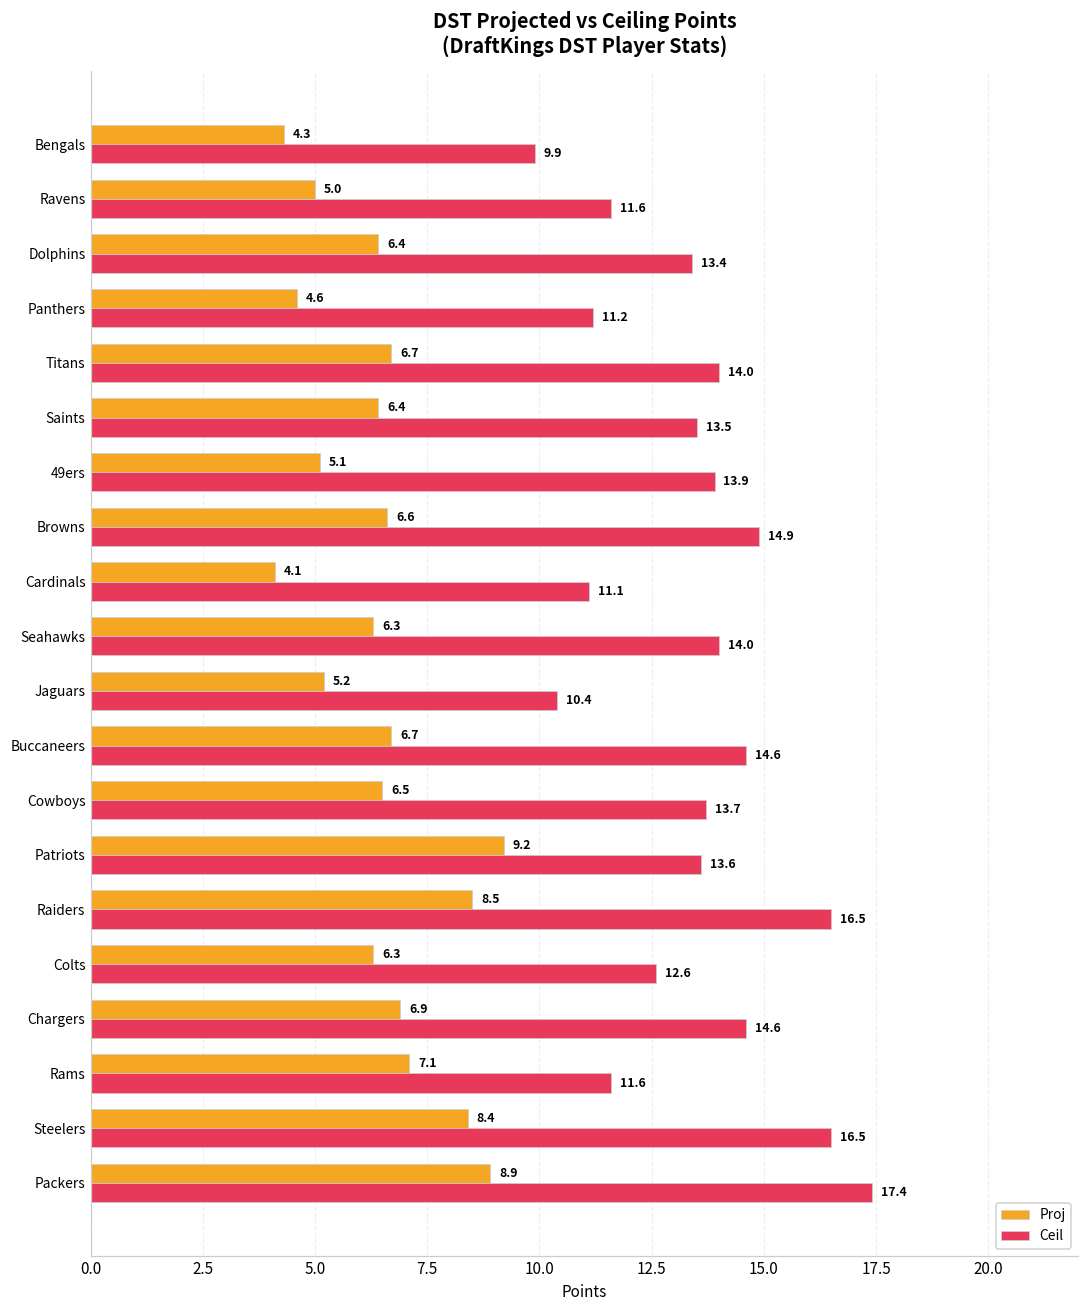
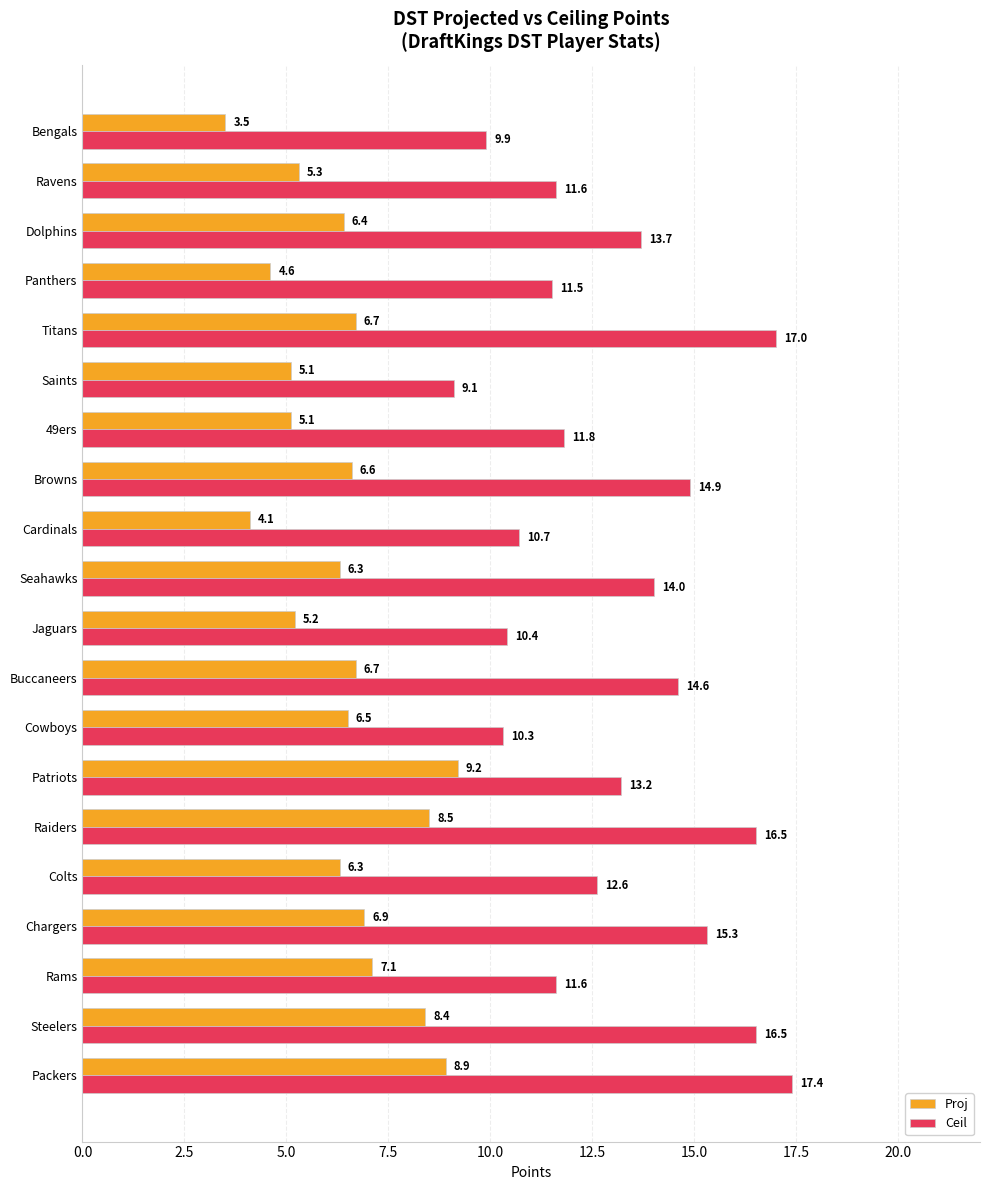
Proj, Bengals: 4.3 -> 3.5
Proj, Ravens: 5.0 -> 5.3
Ceil, Dolphins: 13.4 -> 13.7
Ceil, Panthers: 11.2 -> 11.5
Ceil, Titans: 14.0 -> 17.0
Proj, Saints: 6.4 -> 5.1
Ceil, Saints: 13.5 -> 9.1
Ceil, 49ers: 13.9 -> 11.8
Ceil, Cardinals: 11.1 -> 10.7
Ceil, Cowboys: 13.7 -> 10.3
Ceil, Patriots: 13.6 -> 13.2
Ceil, Chargers: 14.6 -> 15.3
